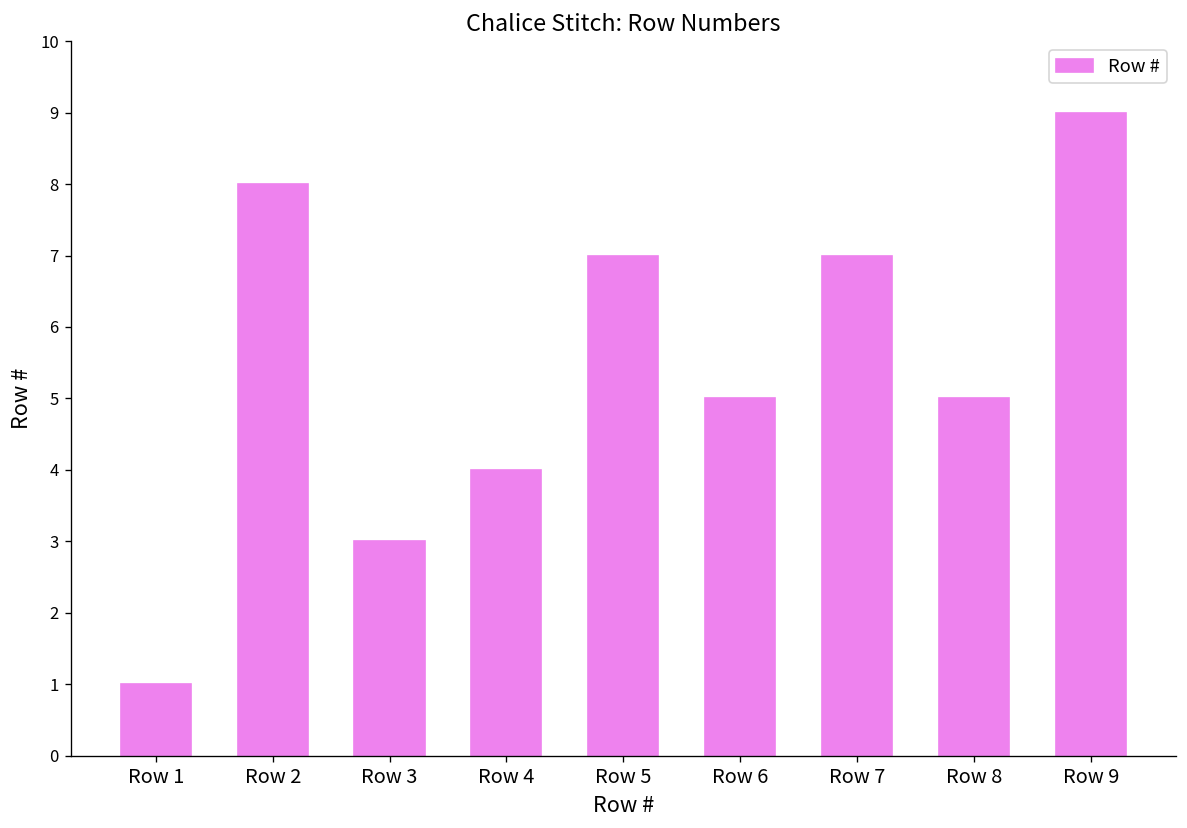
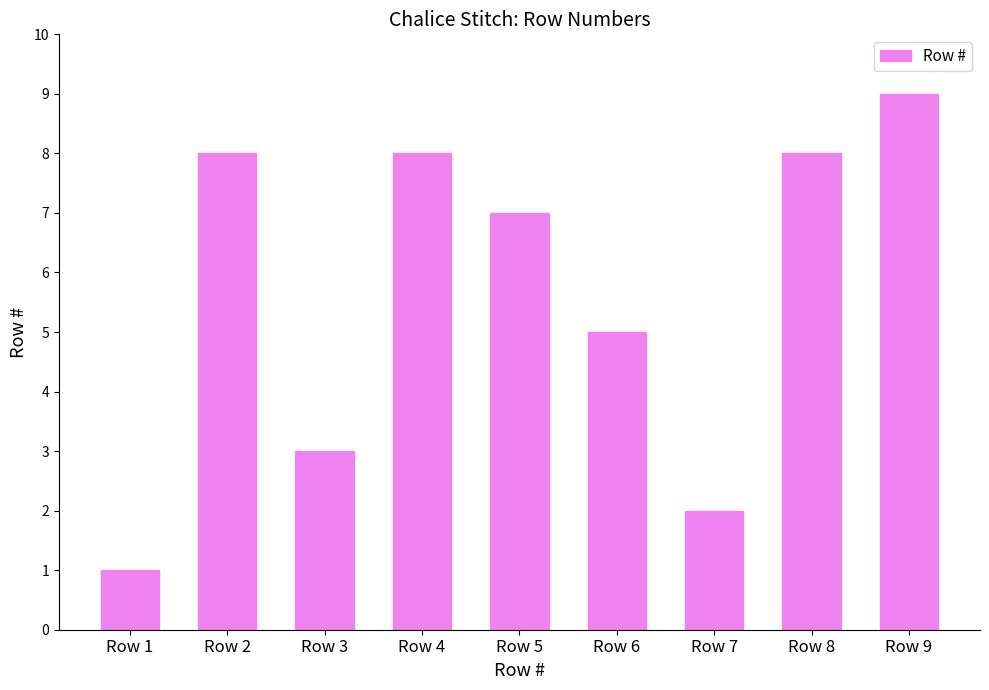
Row 4: 4 -> 8
Row 7: 7 -> 2
Row 8: 5 -> 8
